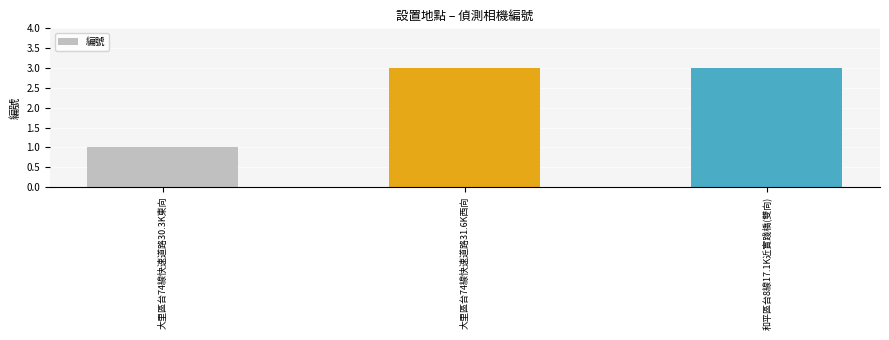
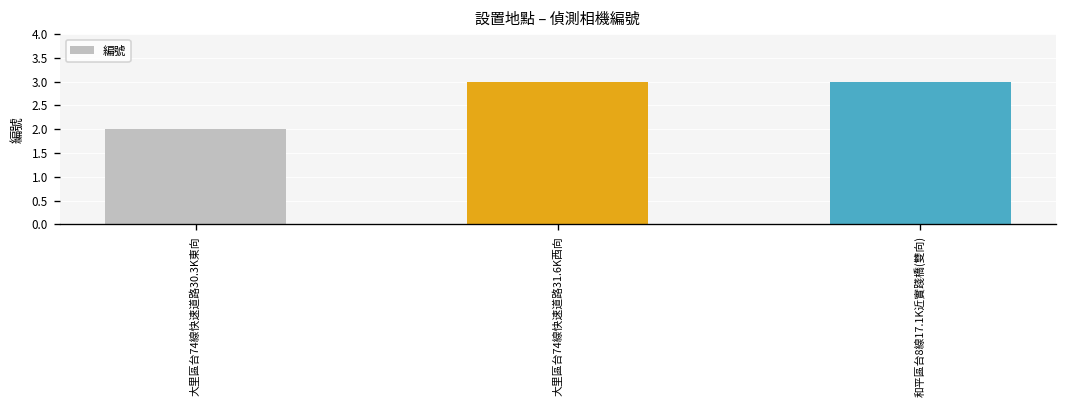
大里區台74線快速道路30.3K東向: 1 -> 2
